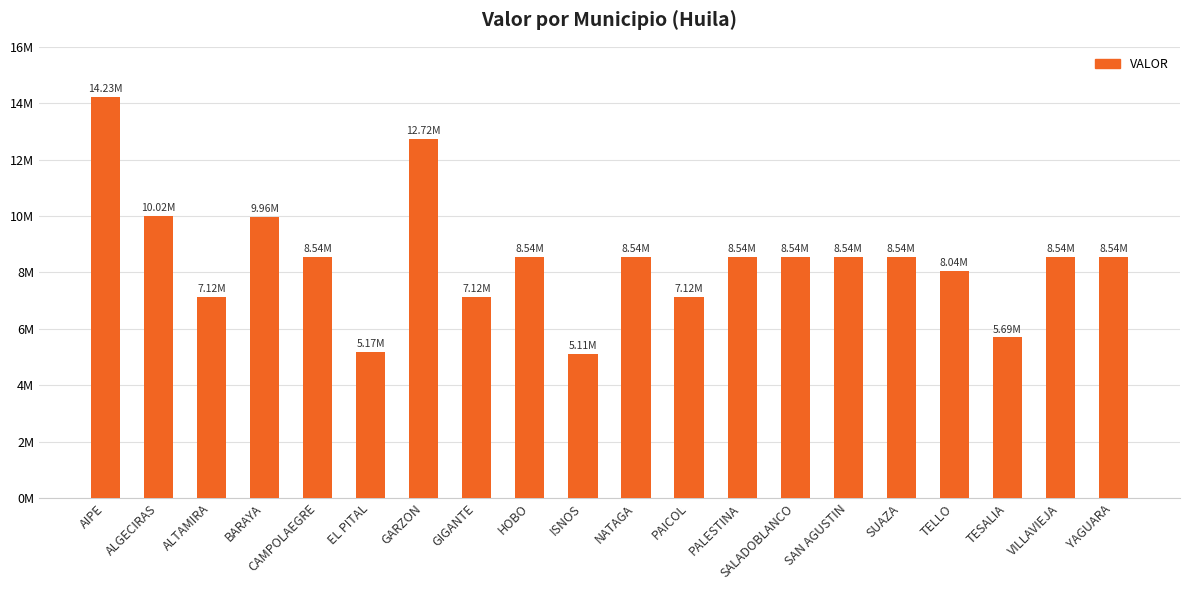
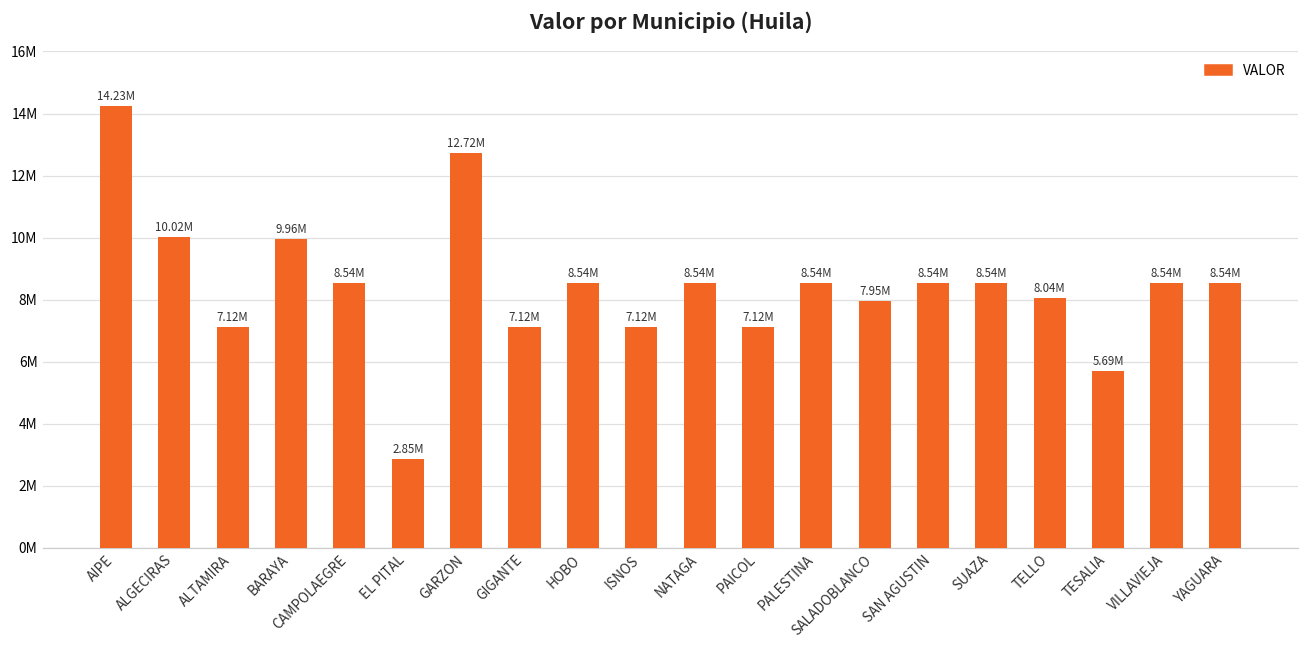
EL PITAL: 5.17M -> 2.85M
ISNOS: 5.11M -> 7.12M
SALADOBLANCO: 8.54M -> 7.95M
